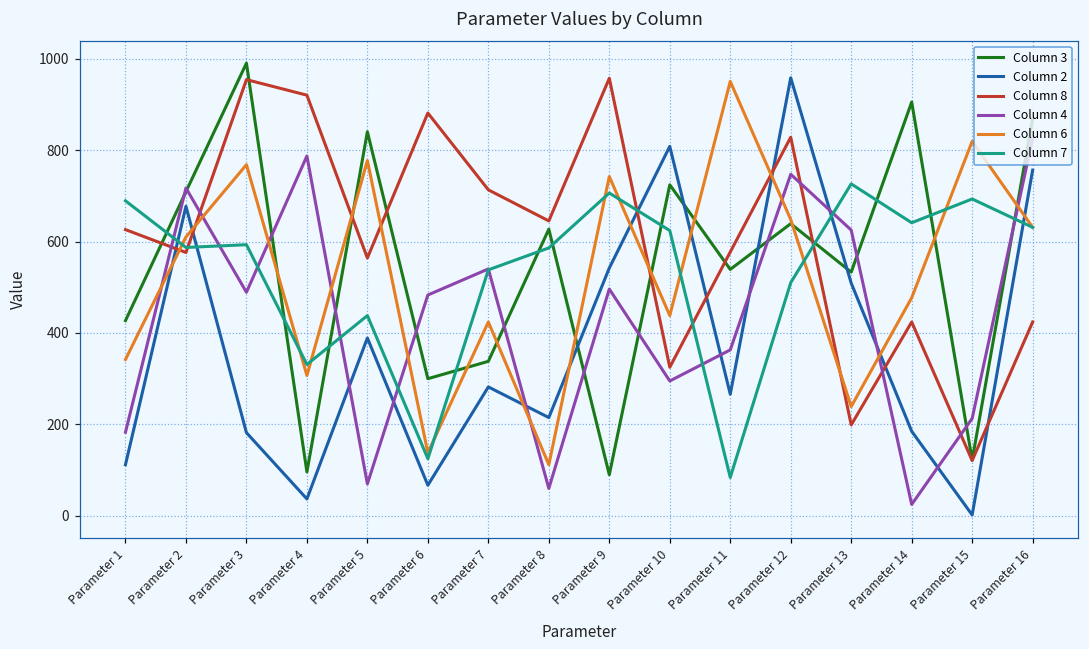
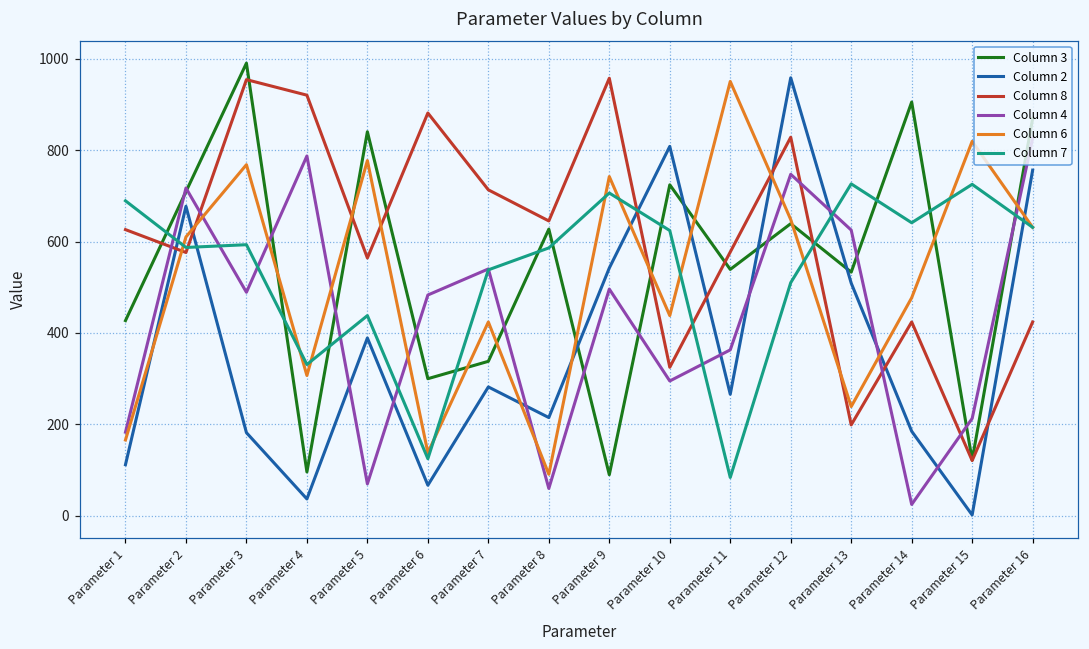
Column 6, Parameter 1: 340 -> 170
Column 6, Parameter 8: 110 -> 90
Column 7, Parameter 15: 690 -> 730
